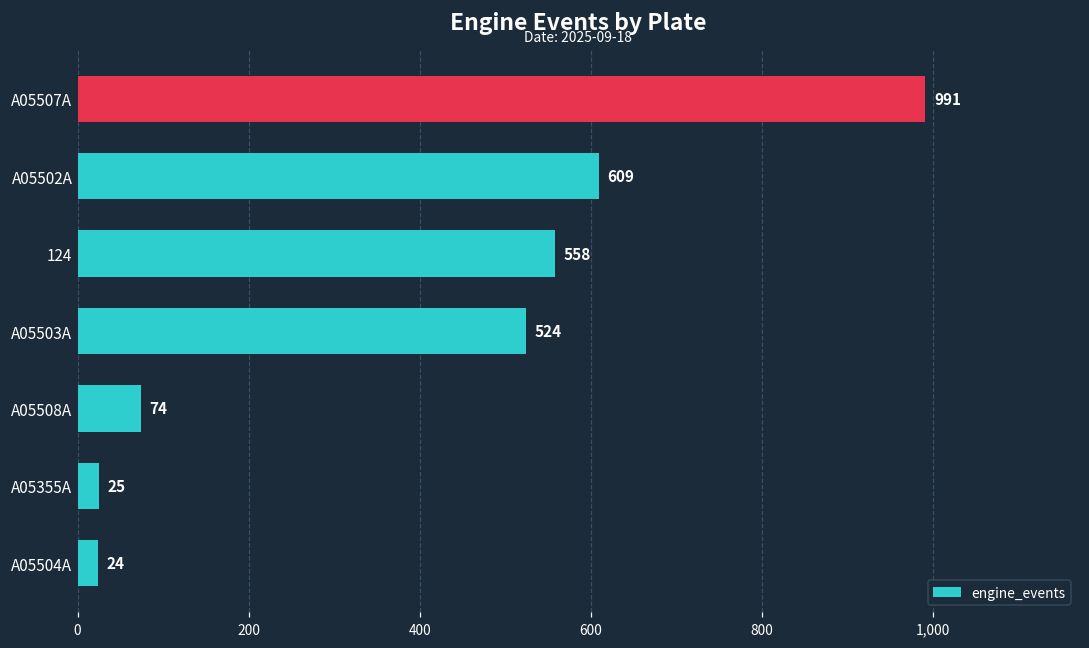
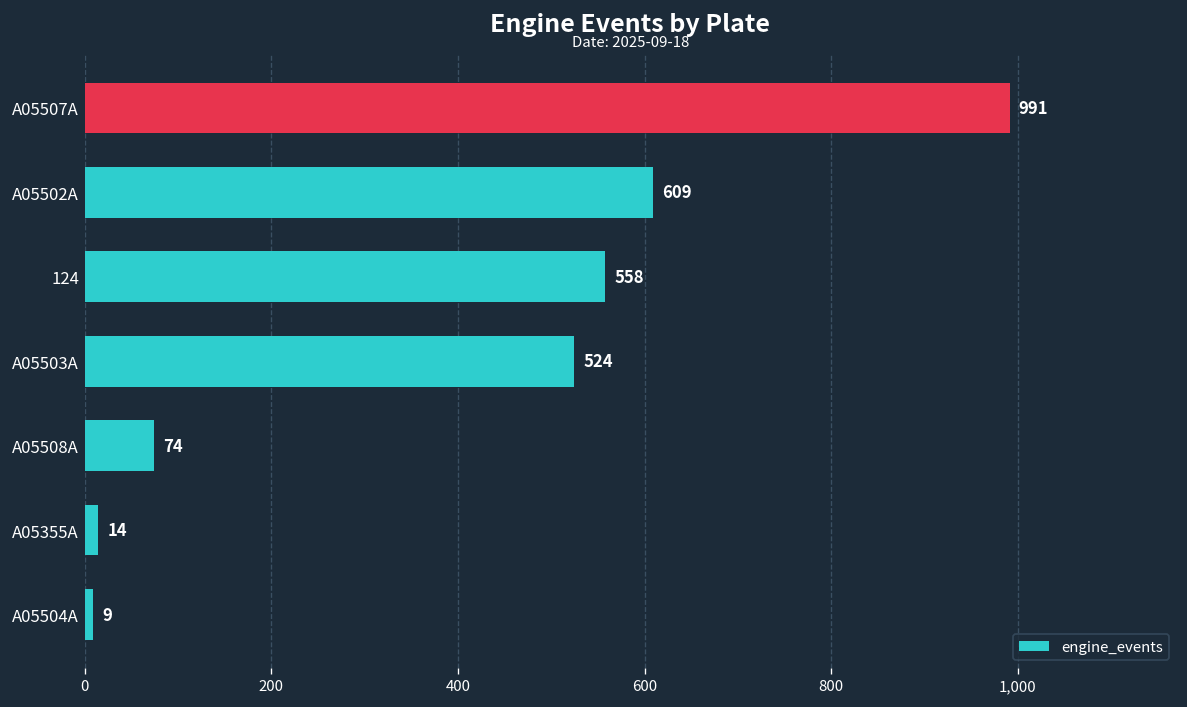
A05355A: 25 -> 14
A05504A: 24 -> 9
